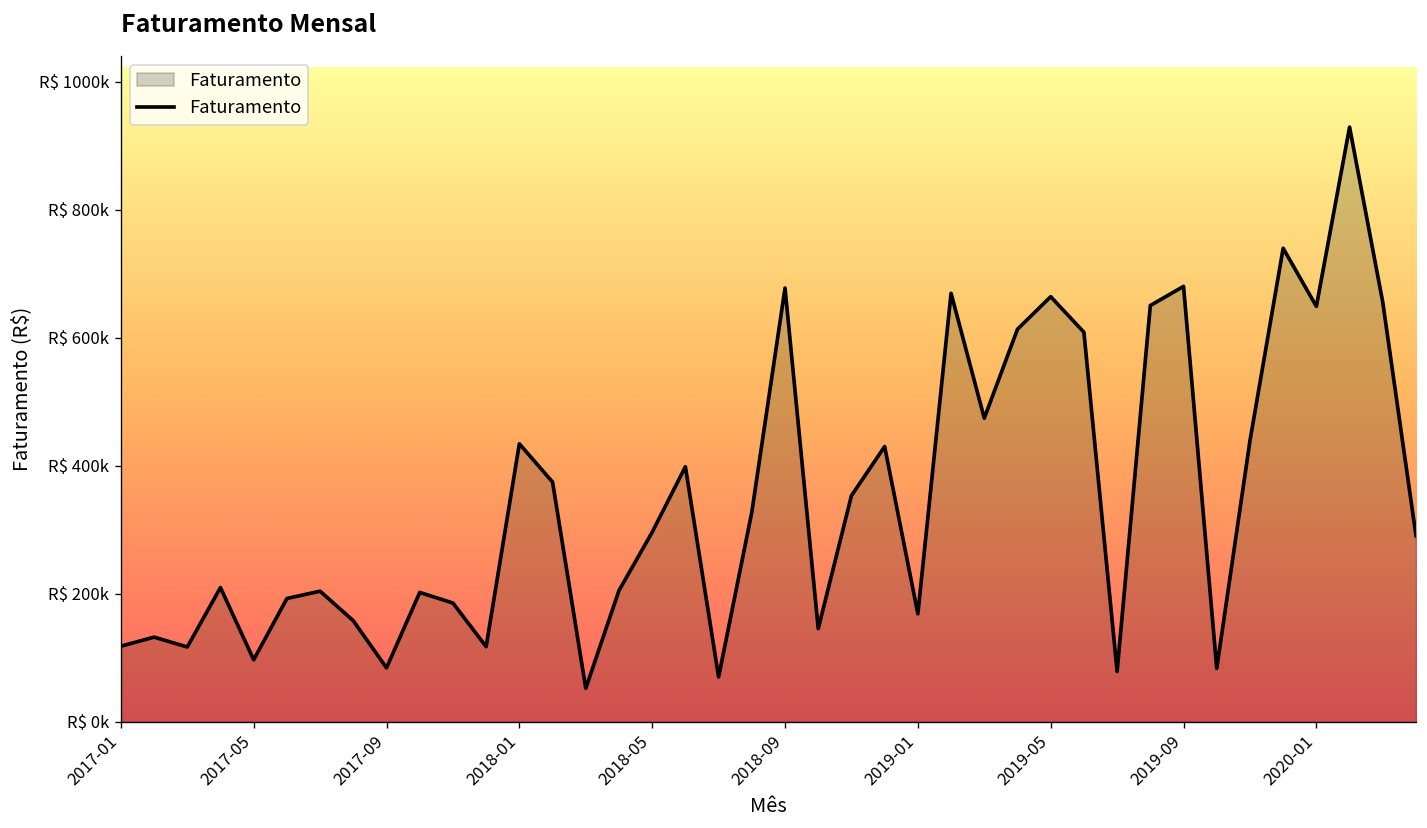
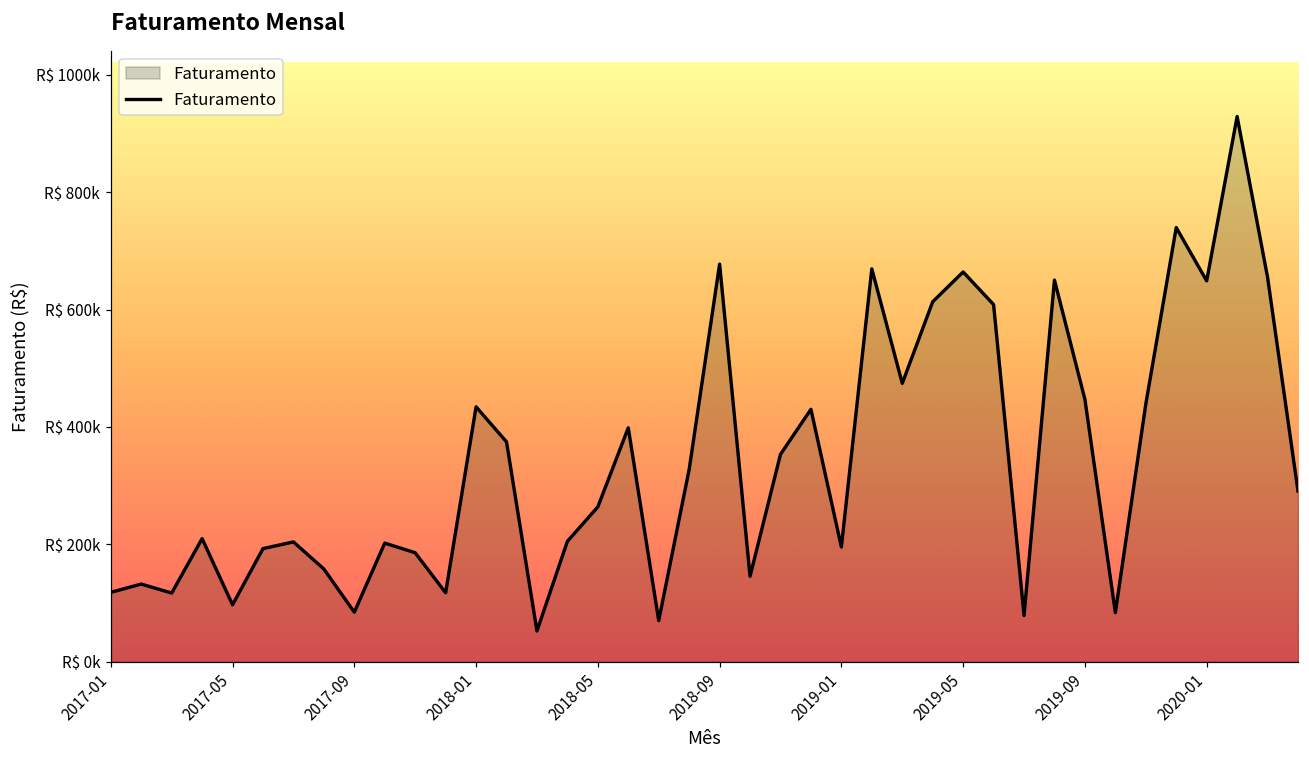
2018-05: R$ 300000 -> R$ 260000
2019-01: R$ 170000 -> R$ 200000
2019-09: R$ 680000 -> R$ 450000
